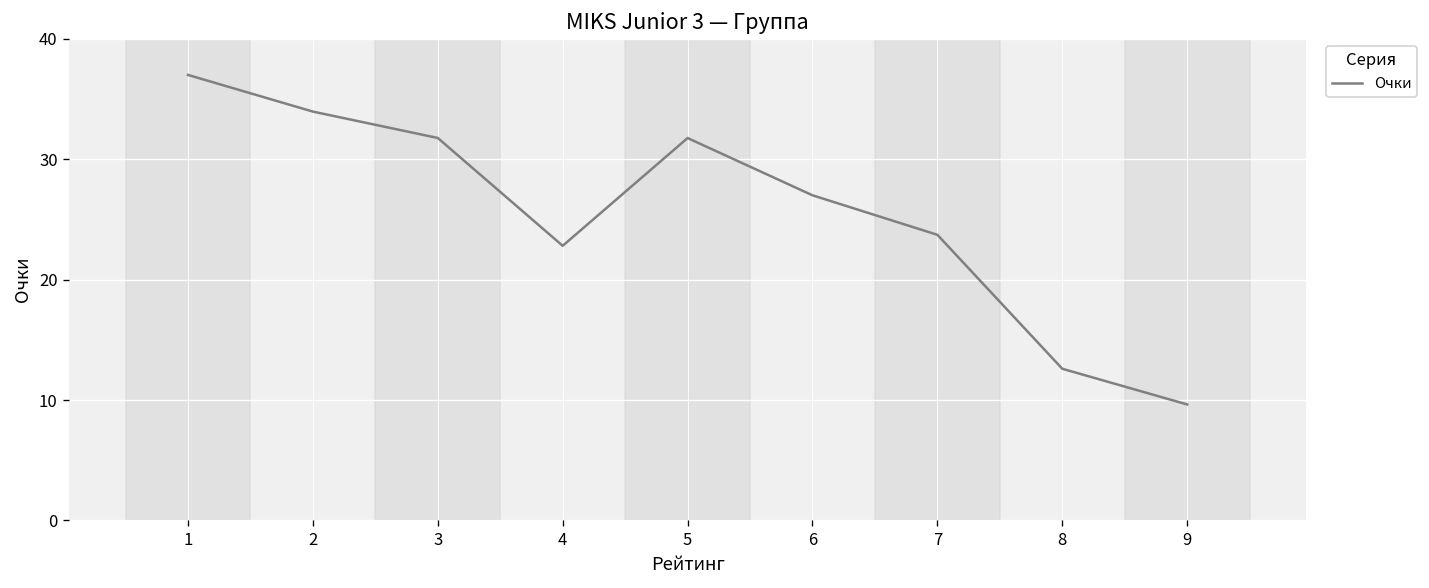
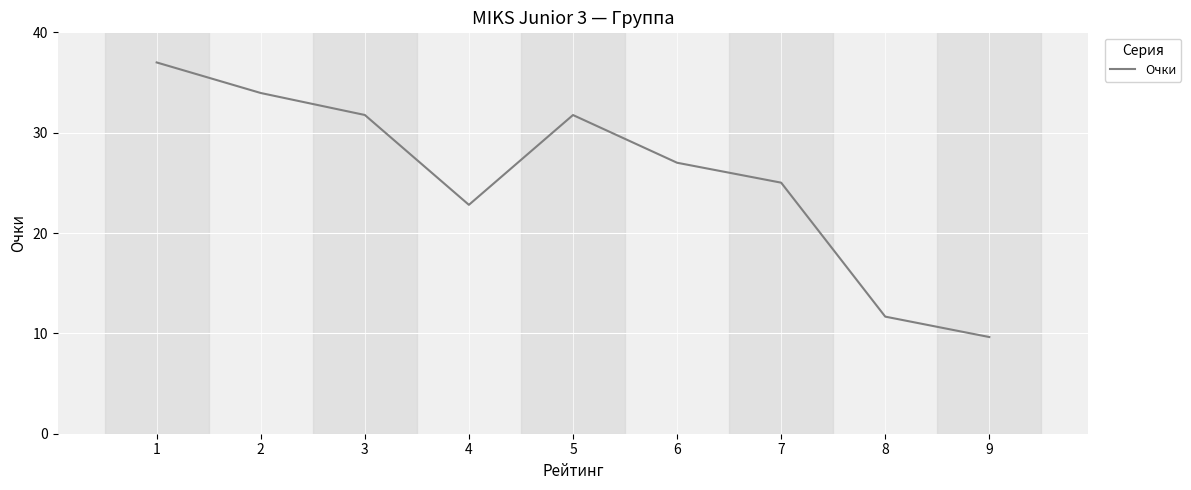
7: 23.7 -> 25.0
8: 12.6 -> 11.7
